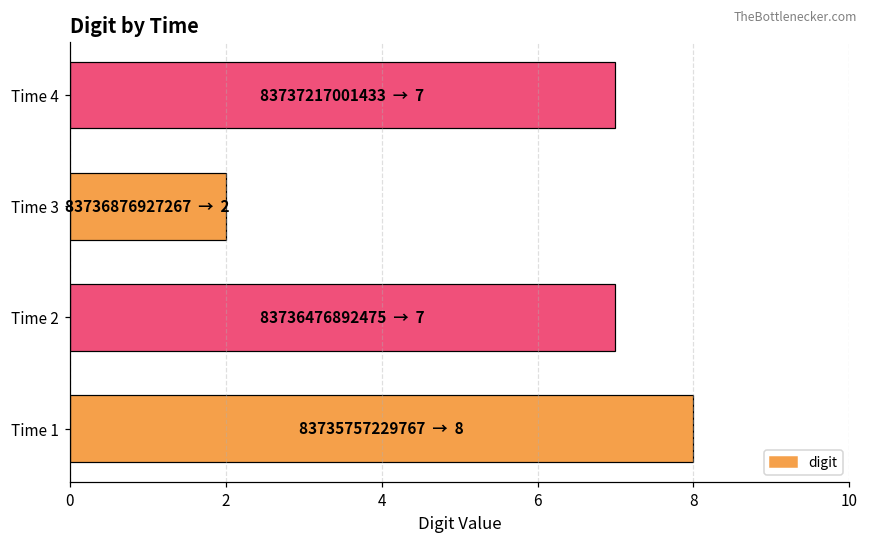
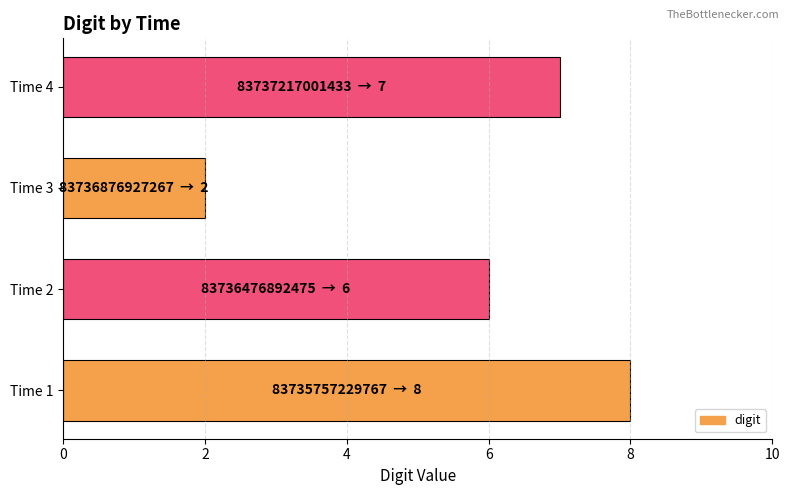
Time 2: 7 -> 6
